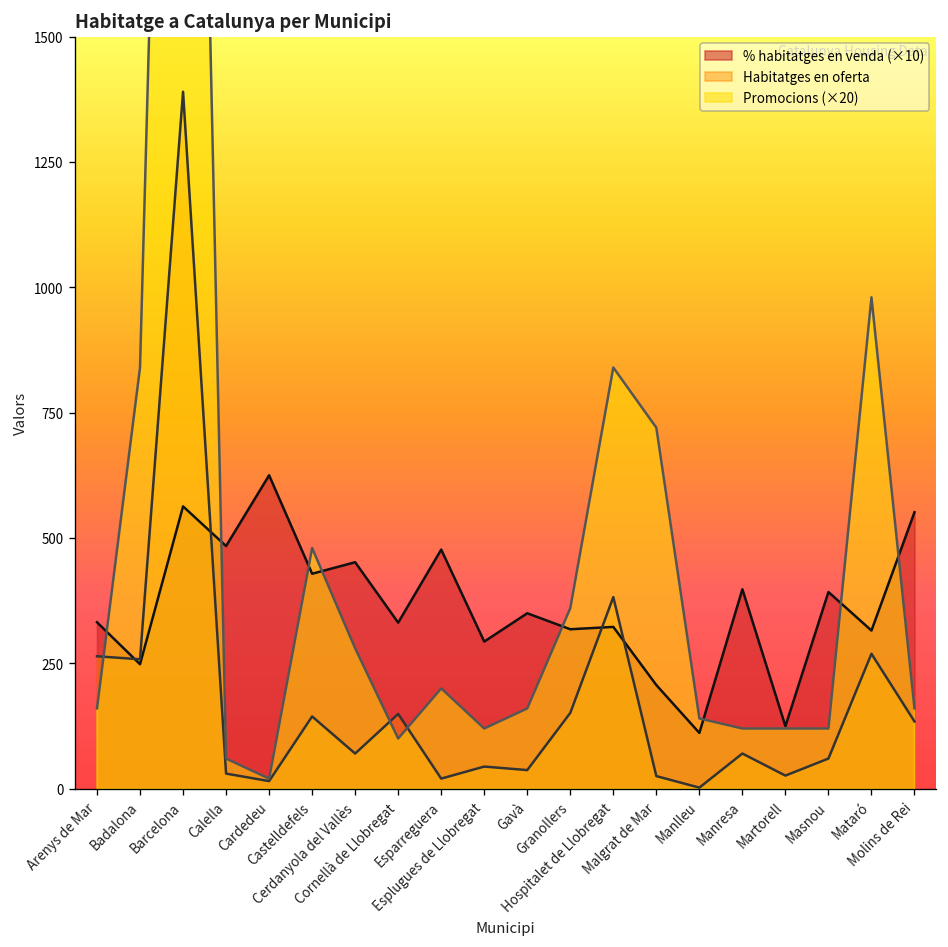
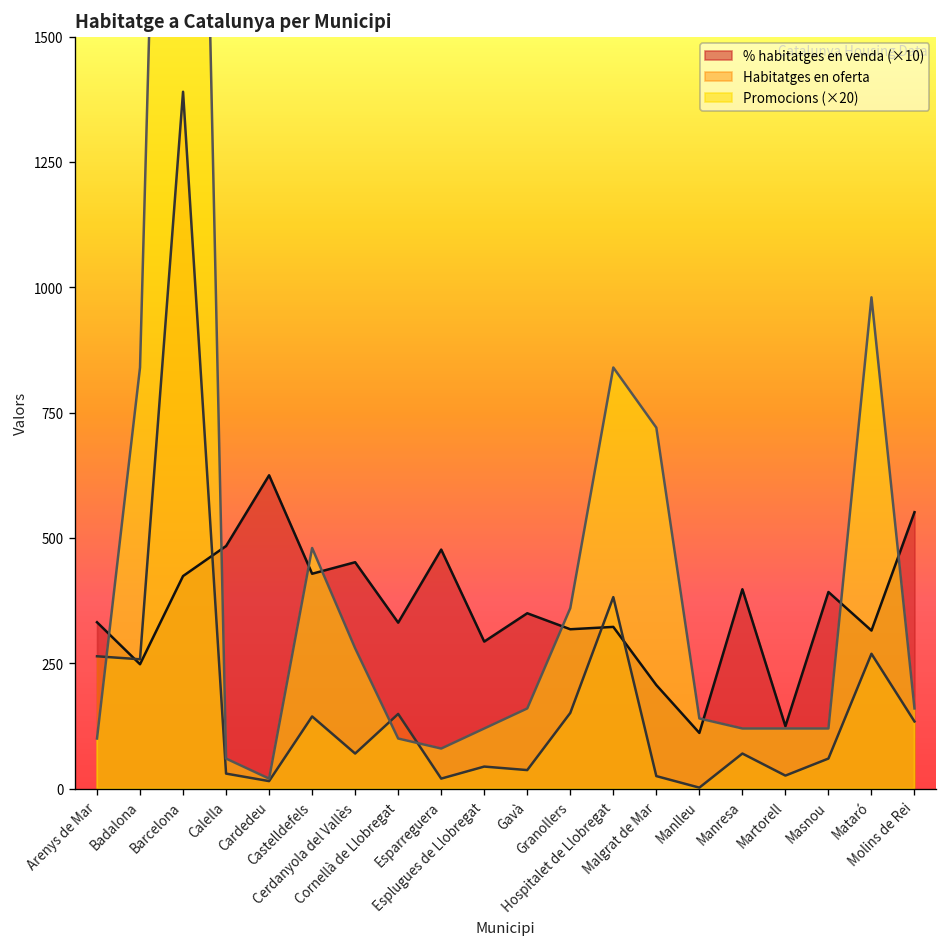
Promocions (×20), Arenys de Mar: 160 -> 100
% habitatges en venda (×10), Barcelona: 560 -> 420
Promocions (×20), Esparreguera: 200 -> 80
